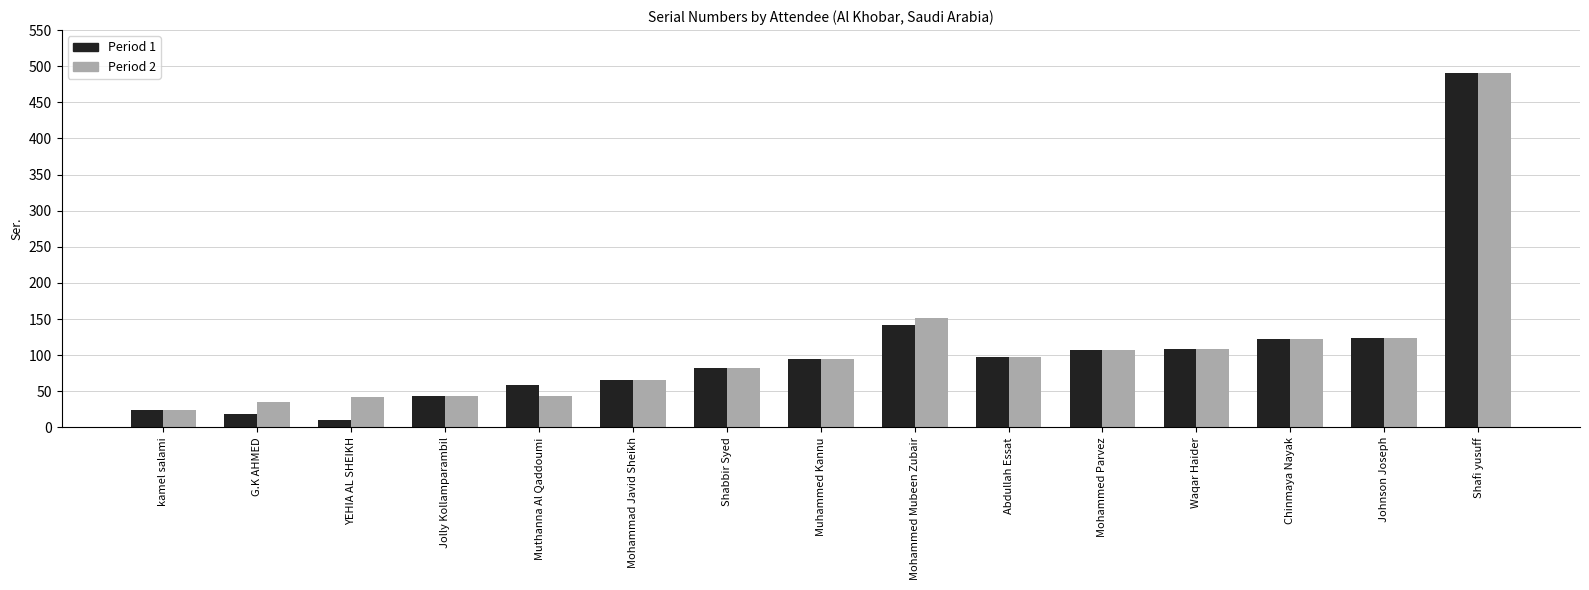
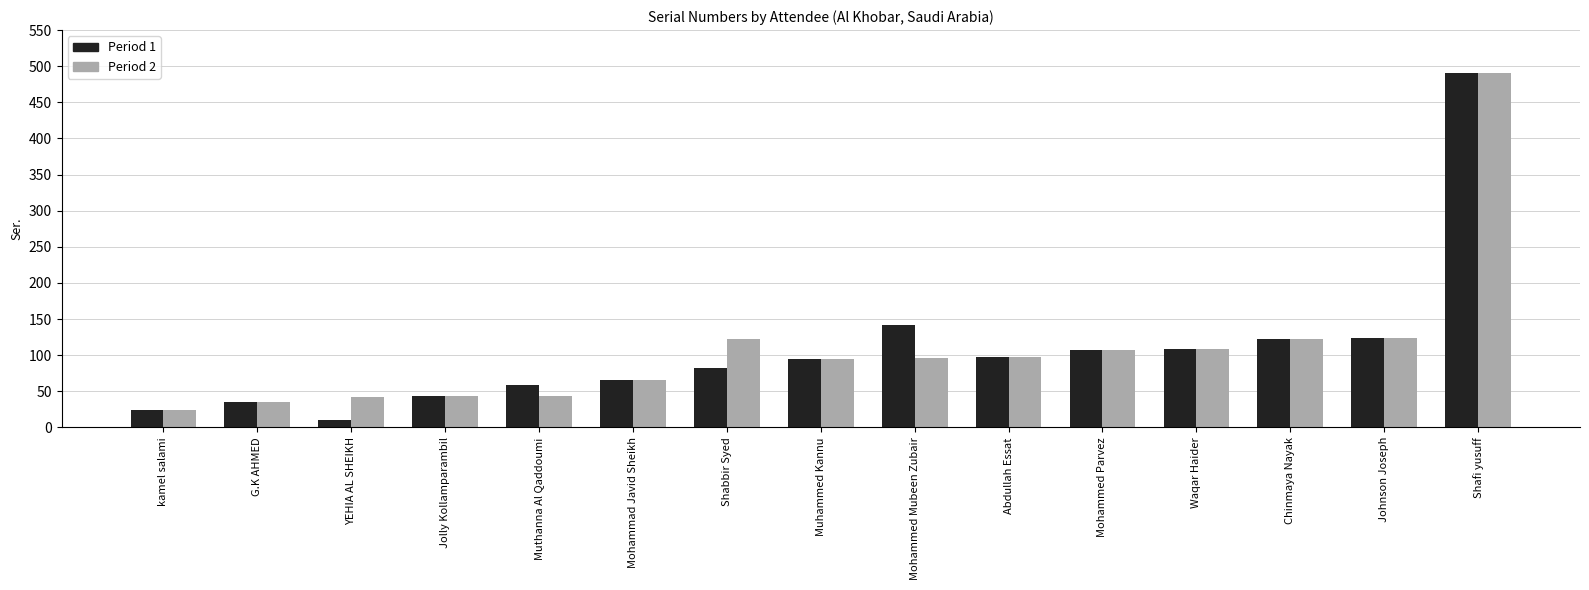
Period 1, G.K AHMED: 20 -> 40
Period 2, Shabbir Syed: 80 -> 120
Period 2, Mohammed Mubeen Zubair: 150 -> 100
